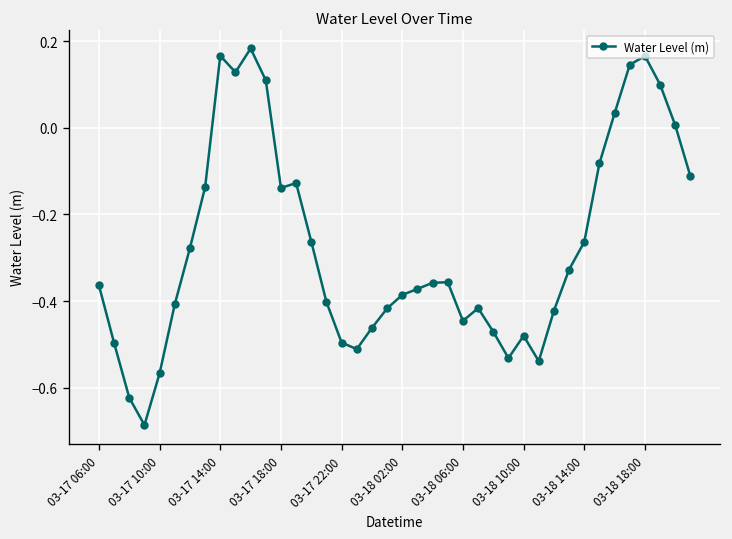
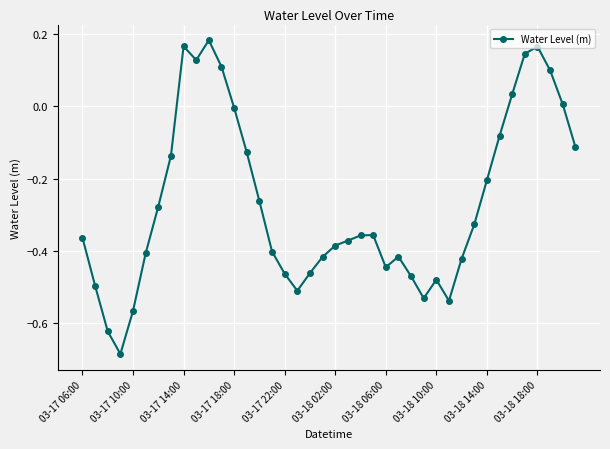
03-17 18:00: -0.14 -> 0.00
03-17 22:00: -0.50 -> -0.46
03-18 14:00: -0.26 -> -0.20
